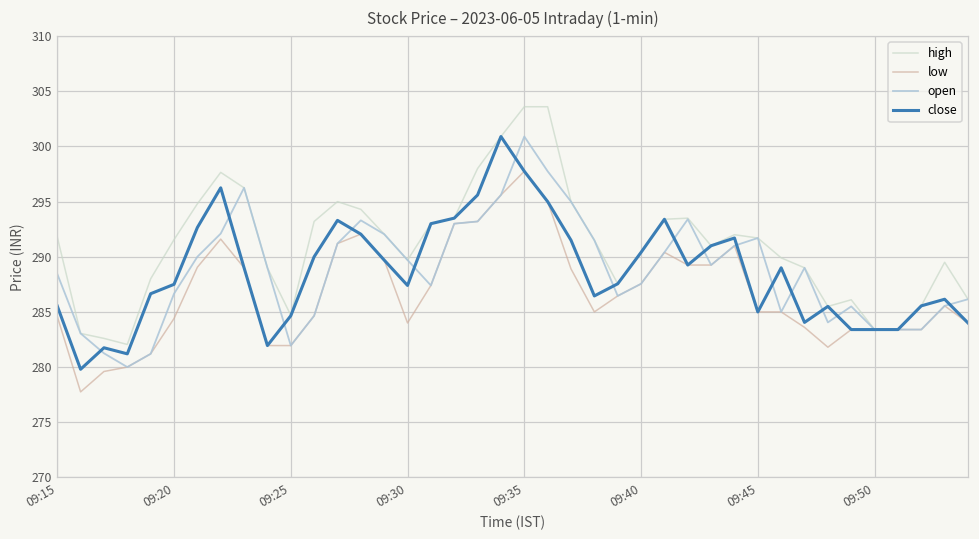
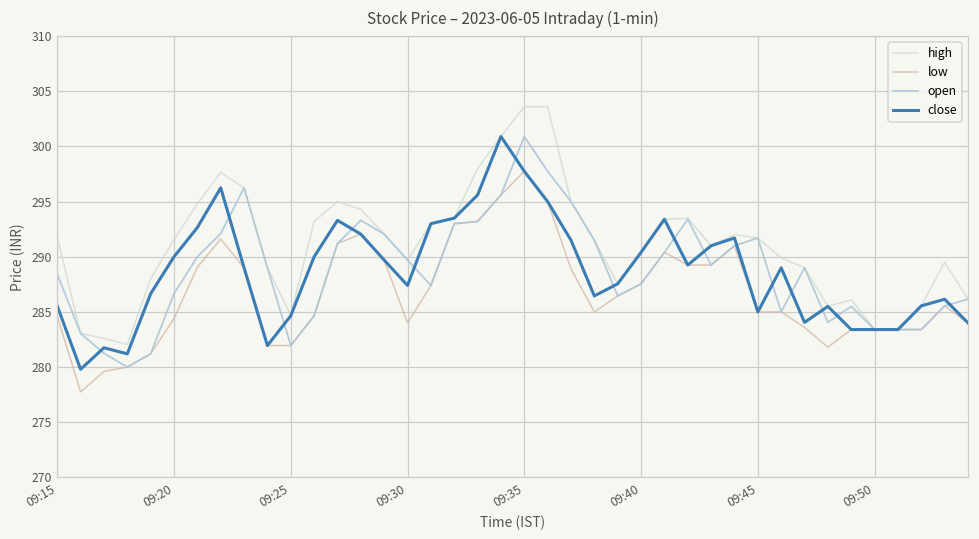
close, 09:20: 287.5 -> 290.0
